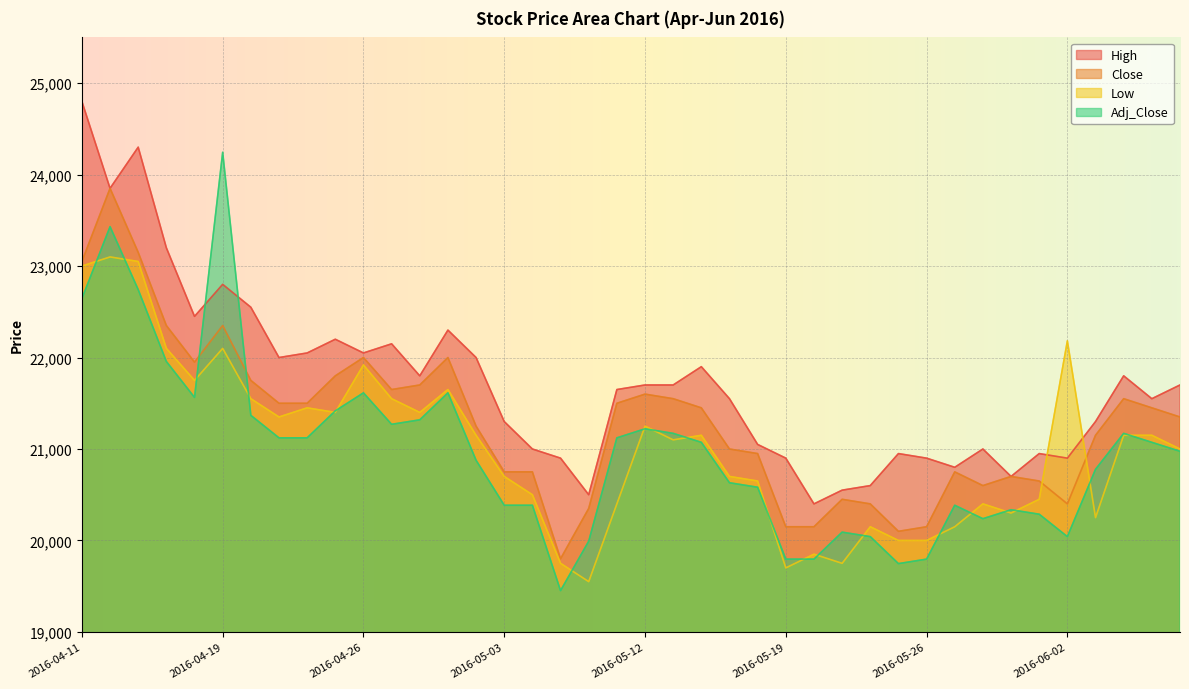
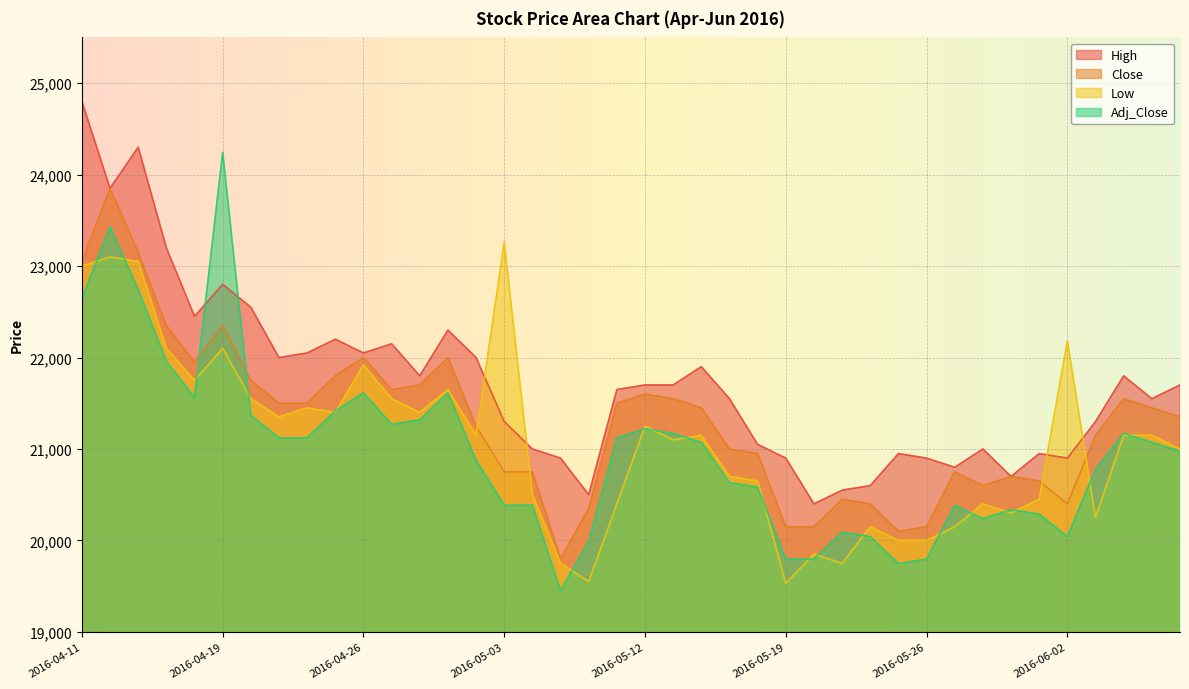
Low, 2016-05-03: 20,700 -> 23,300
Low, 2016-05-19: 19,700 -> 19,500
